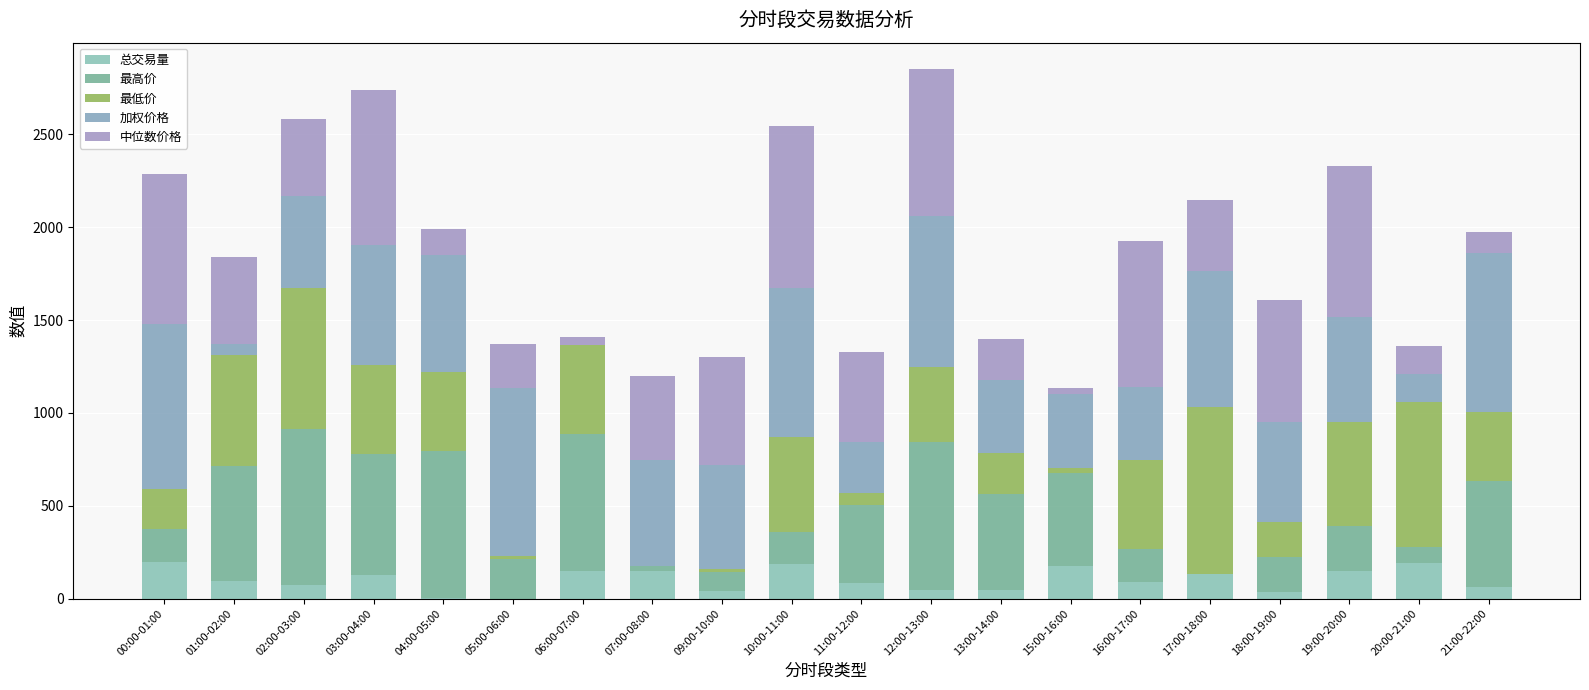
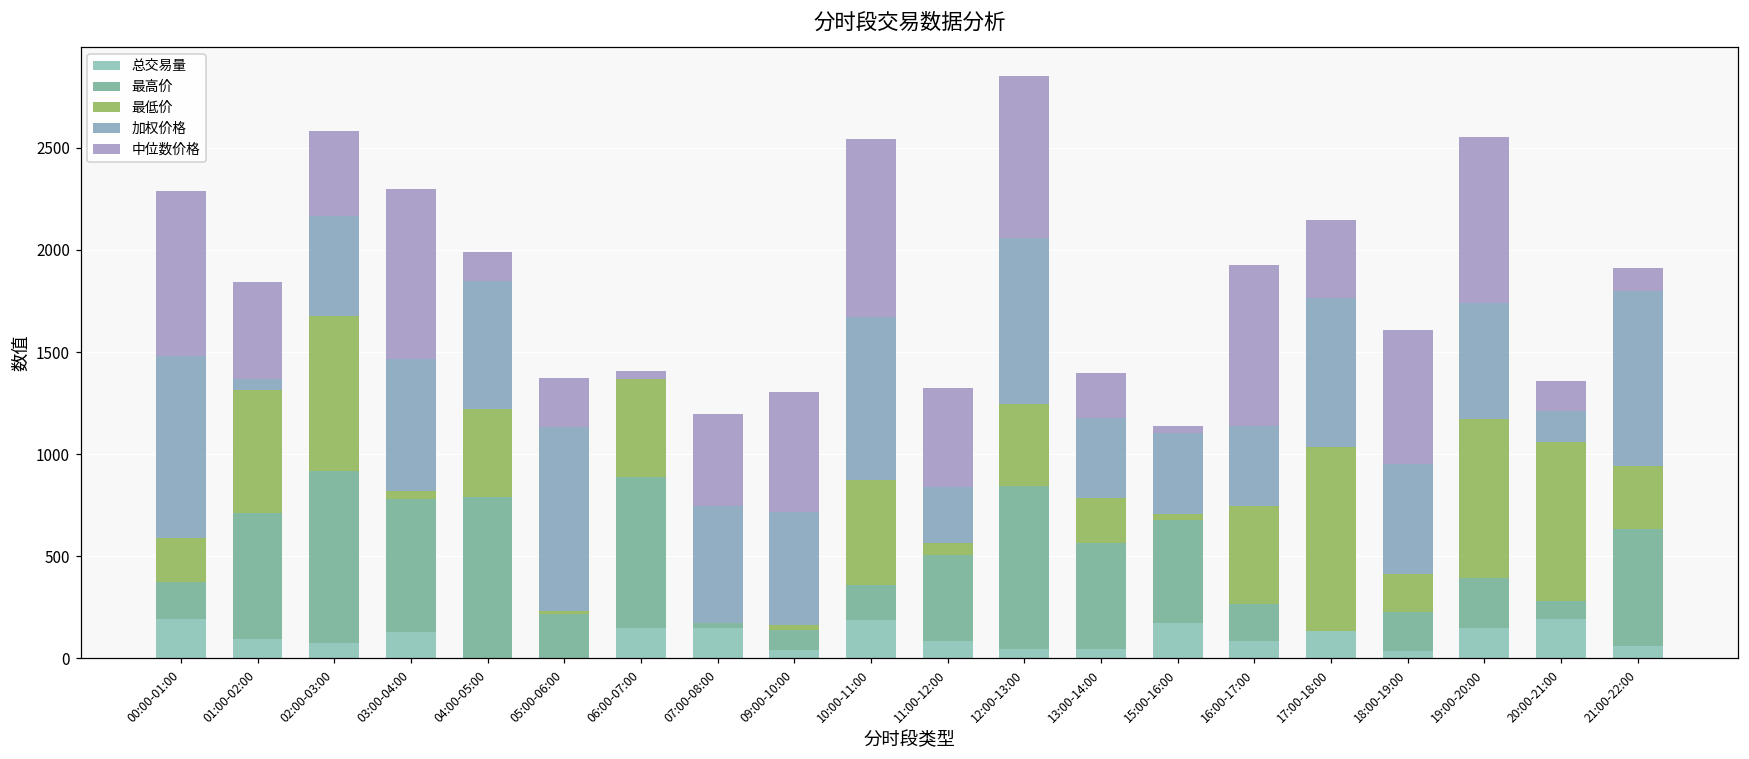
最低价, 03:00-04:00: 480 -> 40
最低价, 19:00-20:00: 560 -> 780
最低价, 21:00-22:00: 370 -> 310
